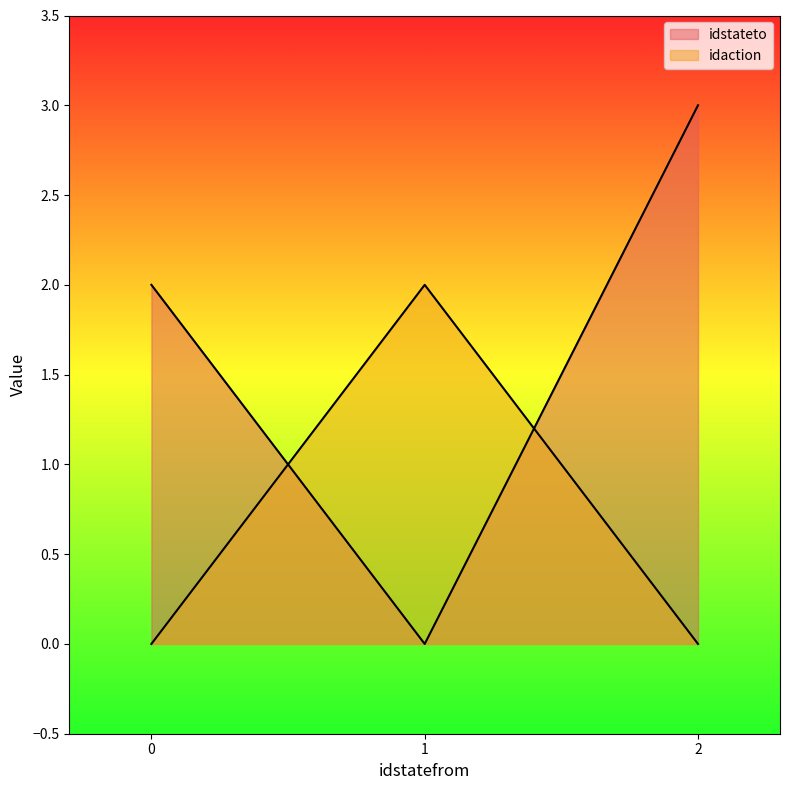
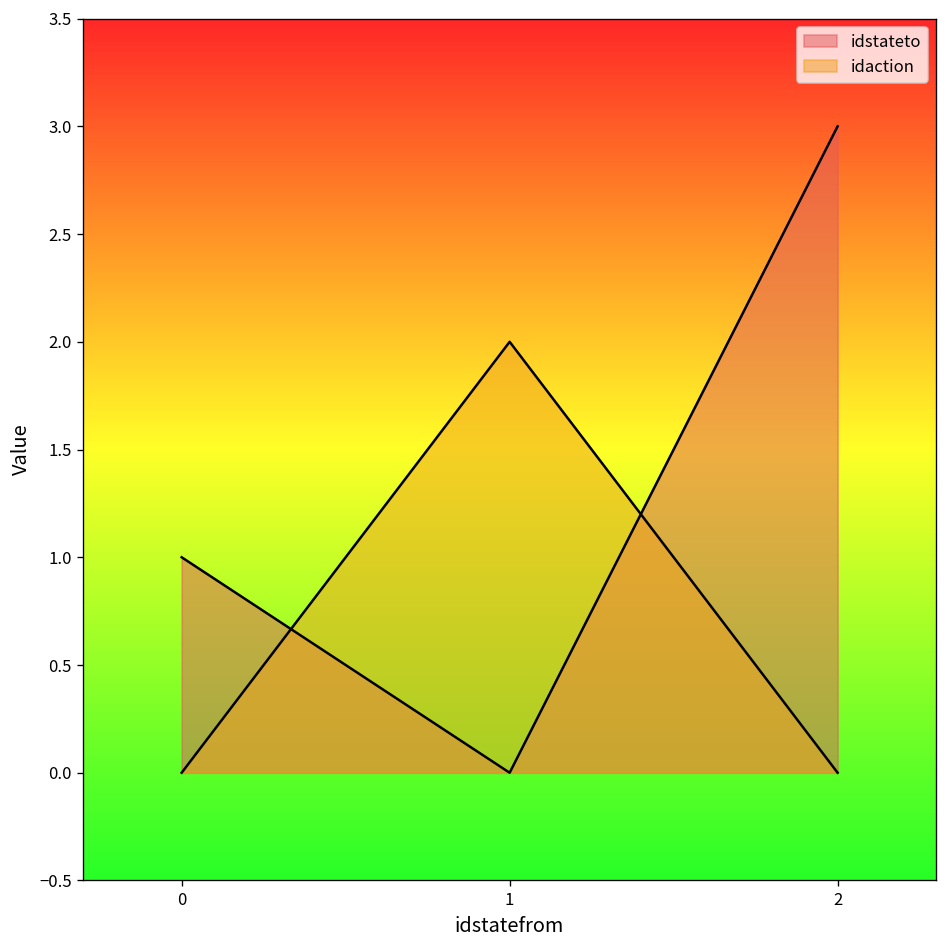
idstateto, 0: 2 -> 1
